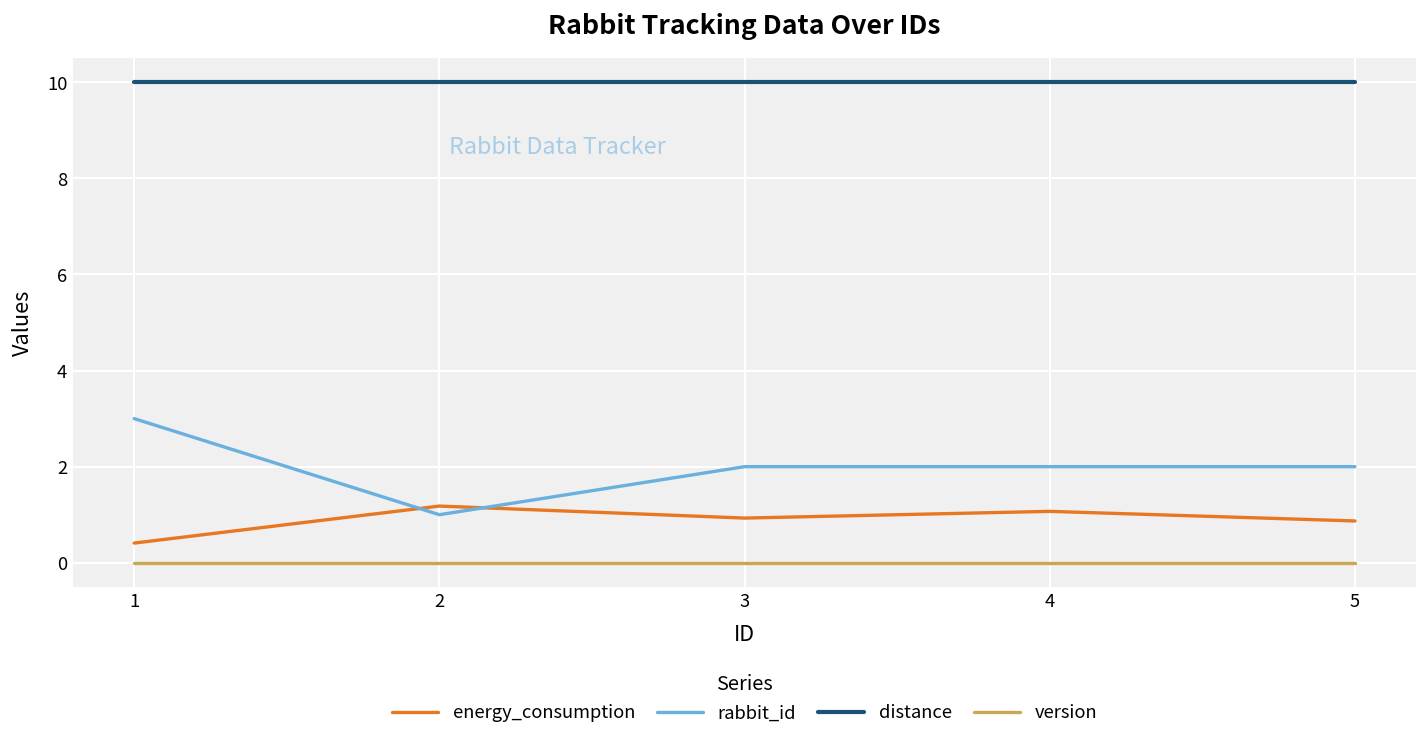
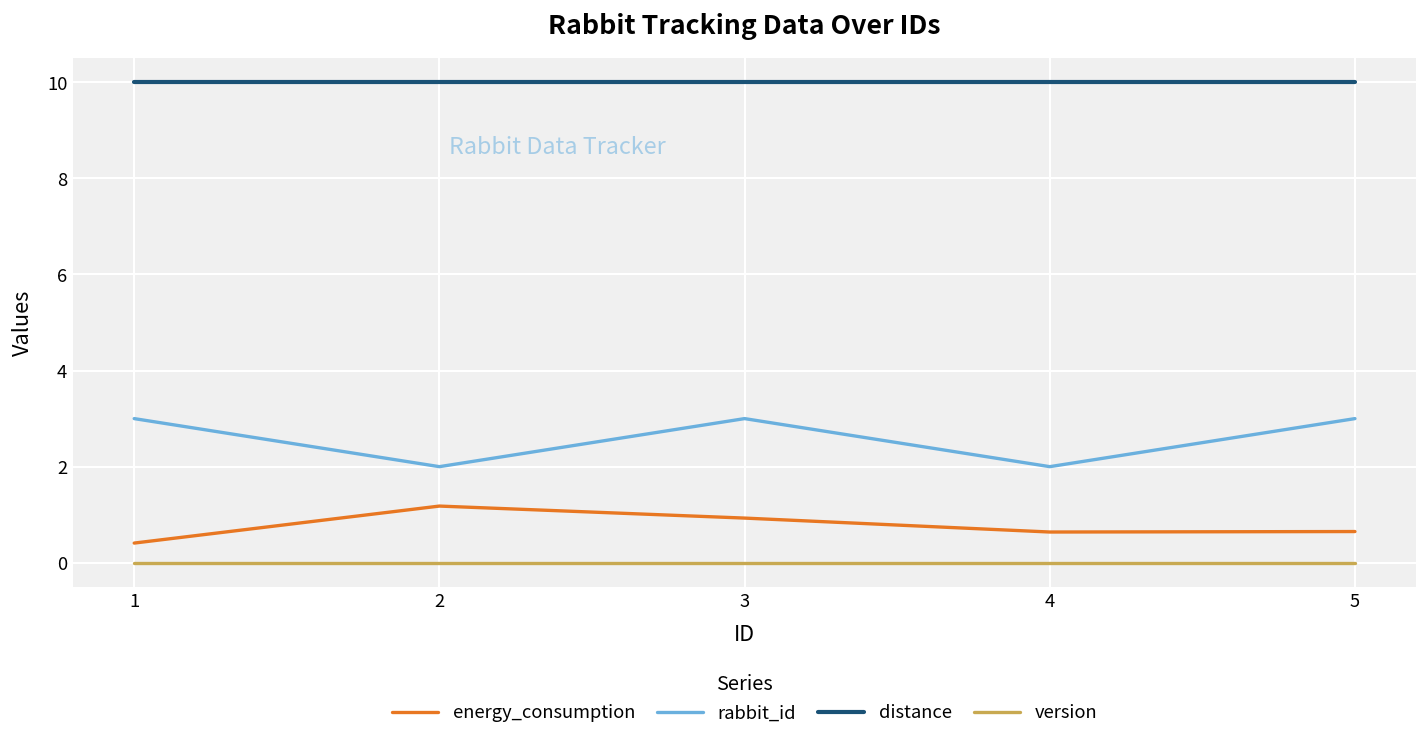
rabbit_id, 2: 1 -> 2
rabbit_id, 3: 2 -> 3
energy_consumption, 4: 1.1 -> 0.6
energy_consumption, 5: 0.9 -> 0.7
rabbit_id, 5: 2 -> 3
